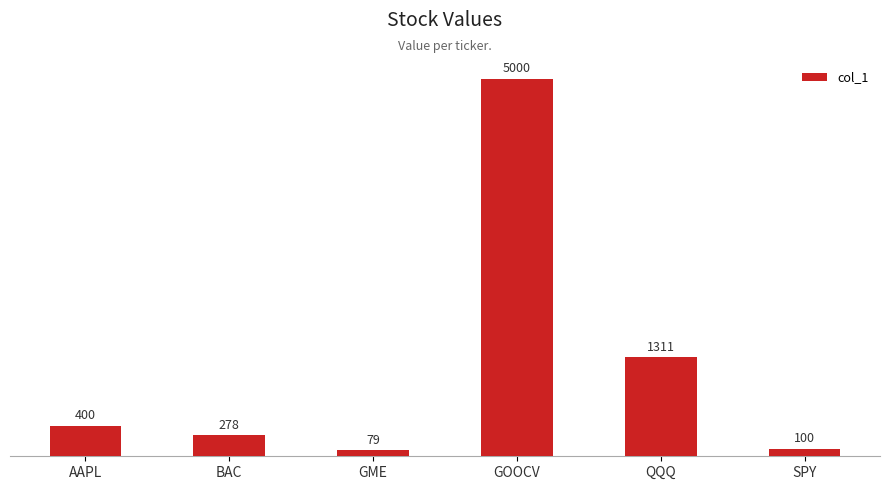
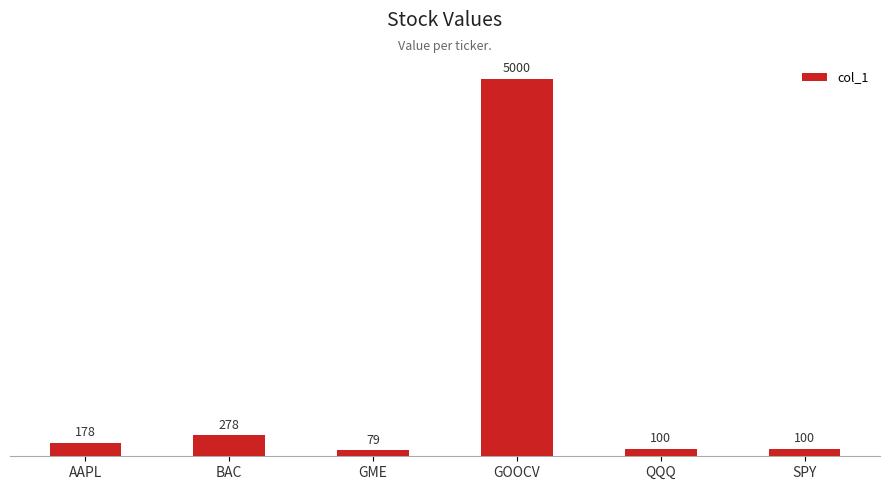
AAPL: 400 -> 178
QQQ: 1311 -> 100
